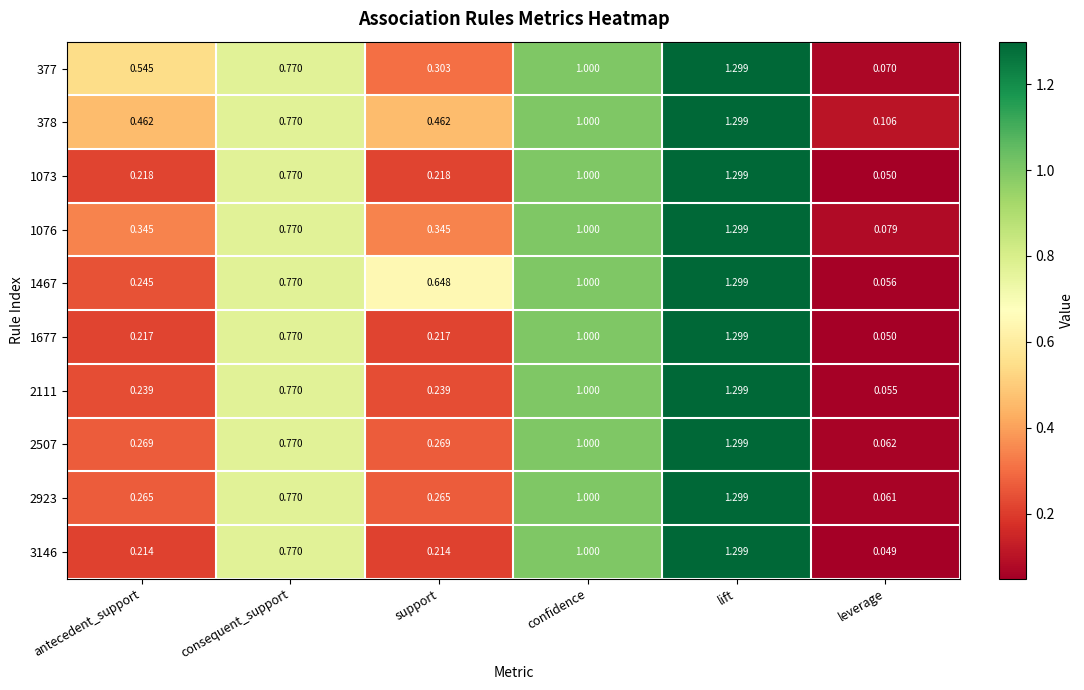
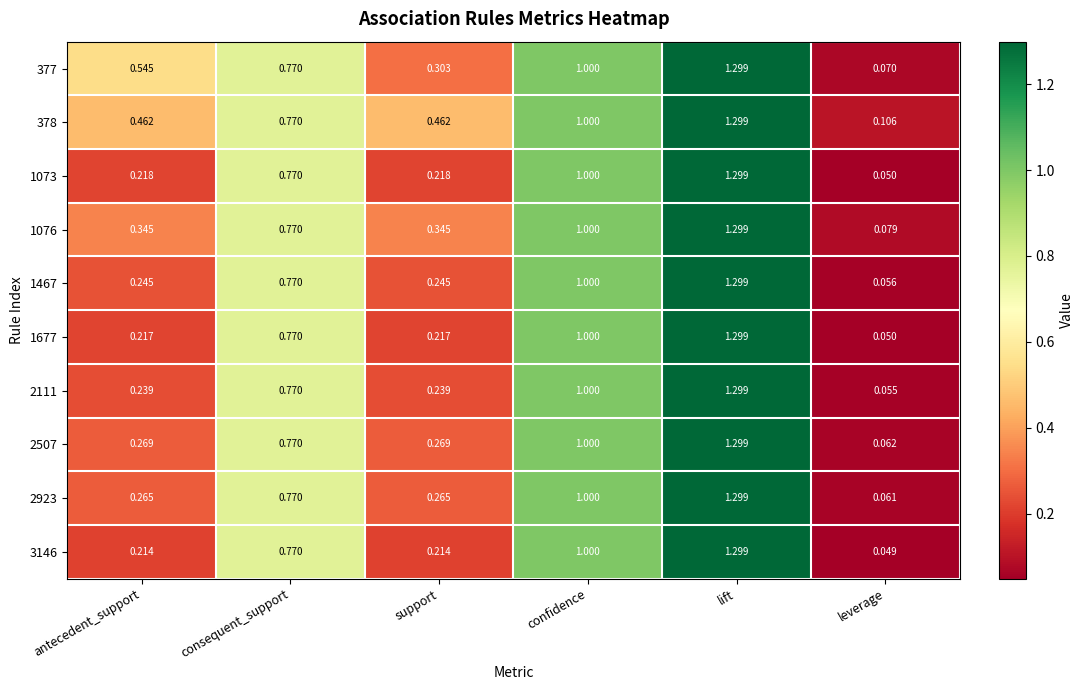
1467, support: 0.648 -> 0.245
